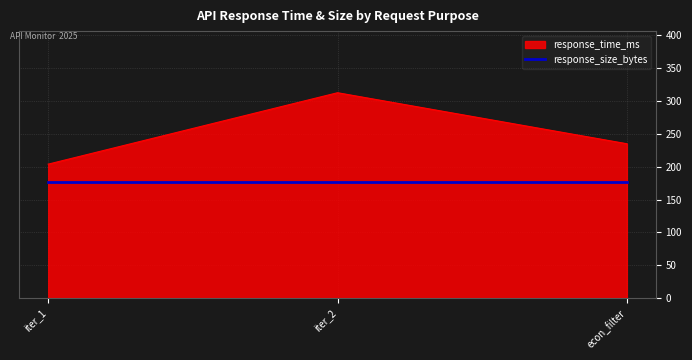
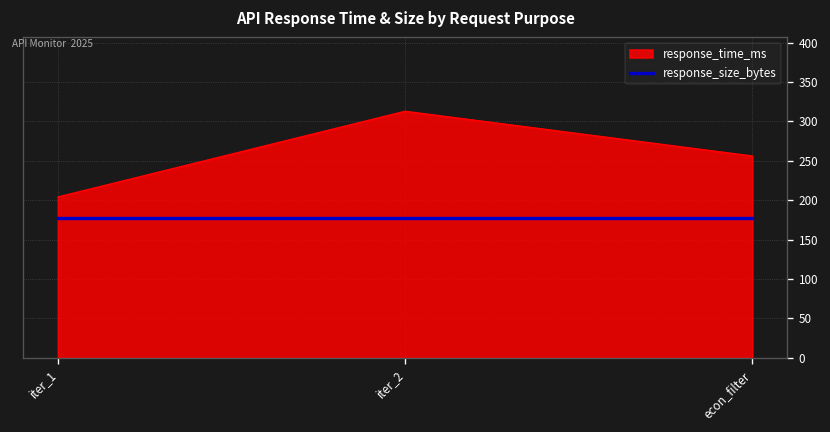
response_time_ms, econ_filter: 240 -> 260
